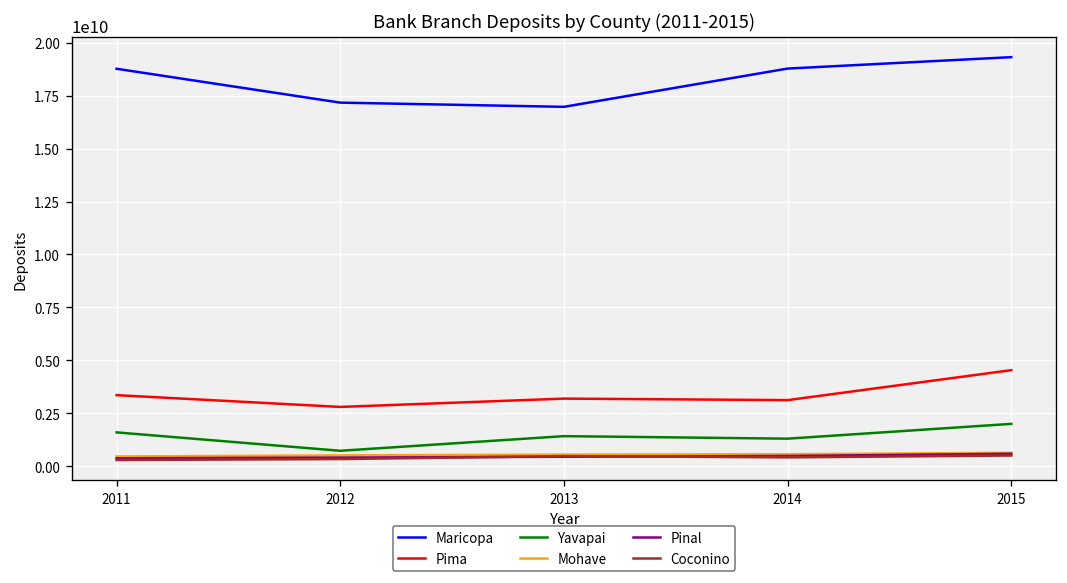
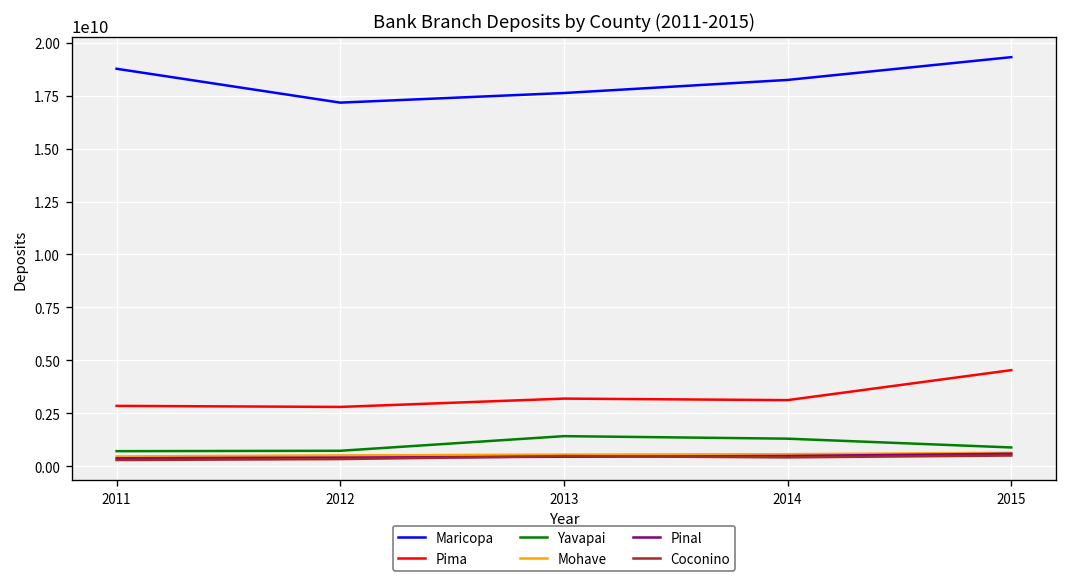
Pima, 2011: 3400000000 -> 2900000000
Yavapai, 2011: 1600000000 -> 700000000
Maricopa, 2013: 17000000000 -> 17600000000
Maricopa, 2014: 18800000000 -> 18200000000
Yavapai, 2015: 2000000000 -> 900000000
